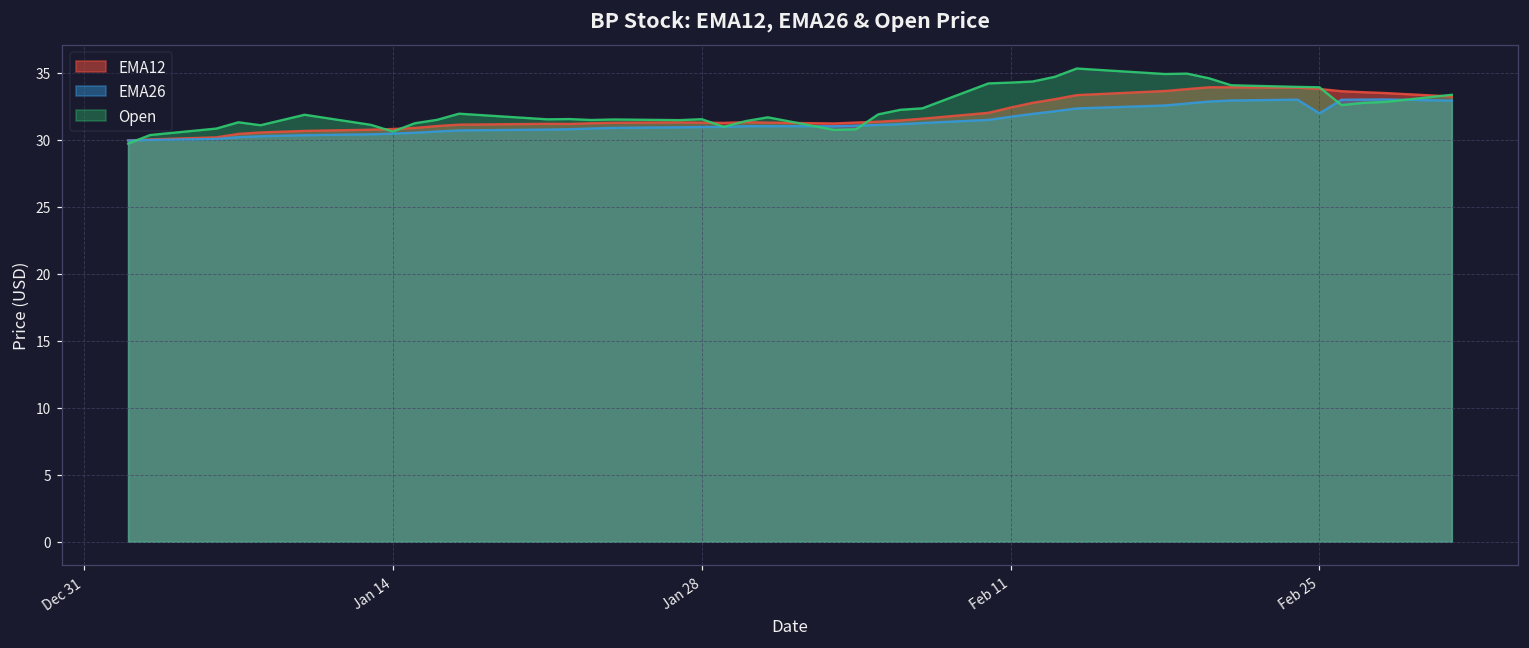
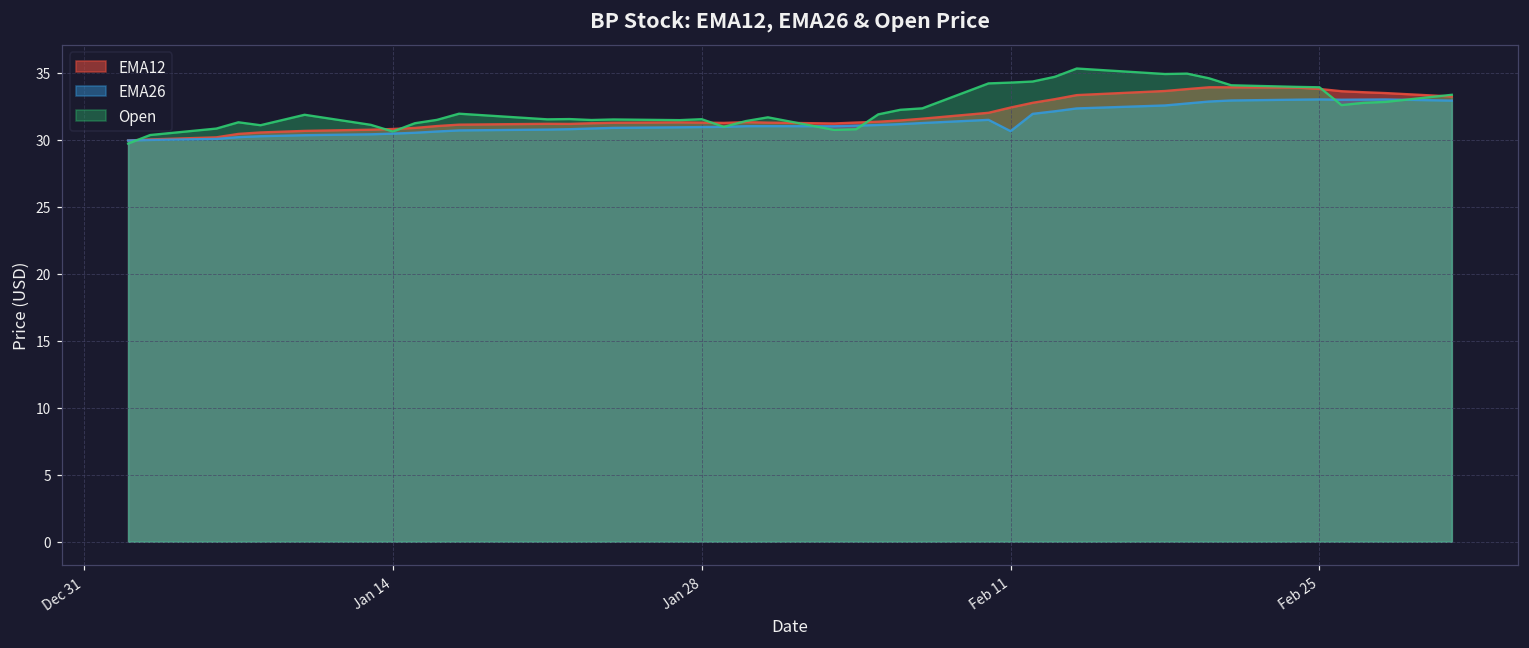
EMA26, Feb 11: 31.7 -> 30.6
EMA26, Feb 25: 32.0 -> 33.0
